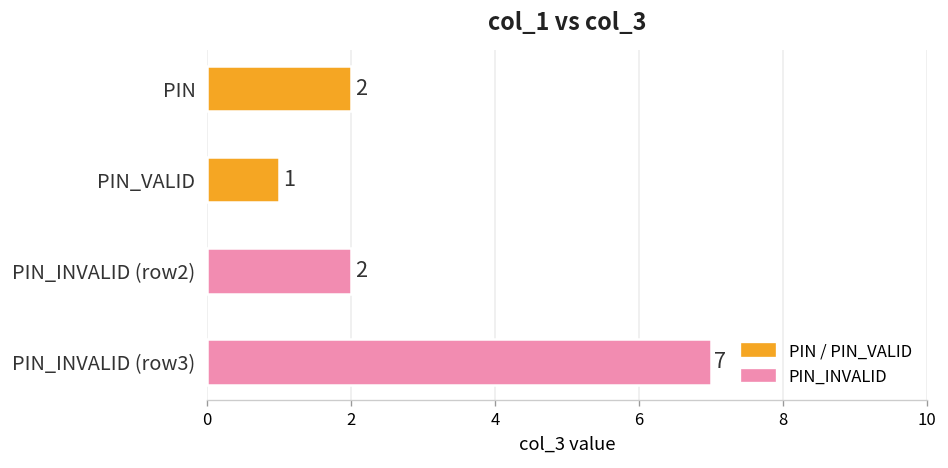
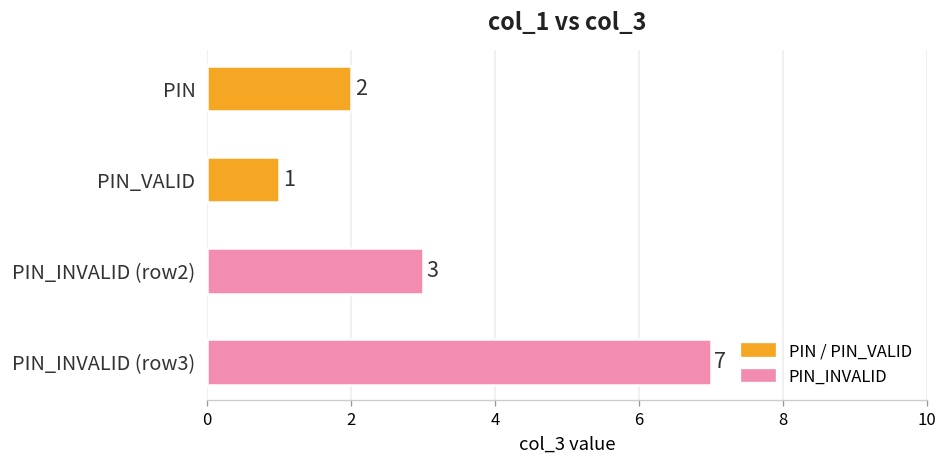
PIN_INVALID (row2): 2 -> 3
